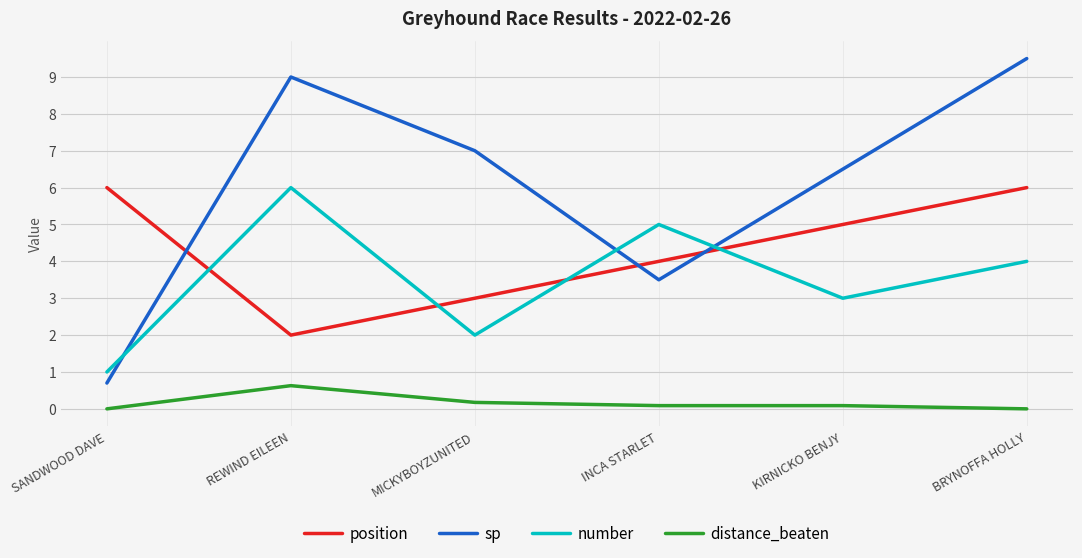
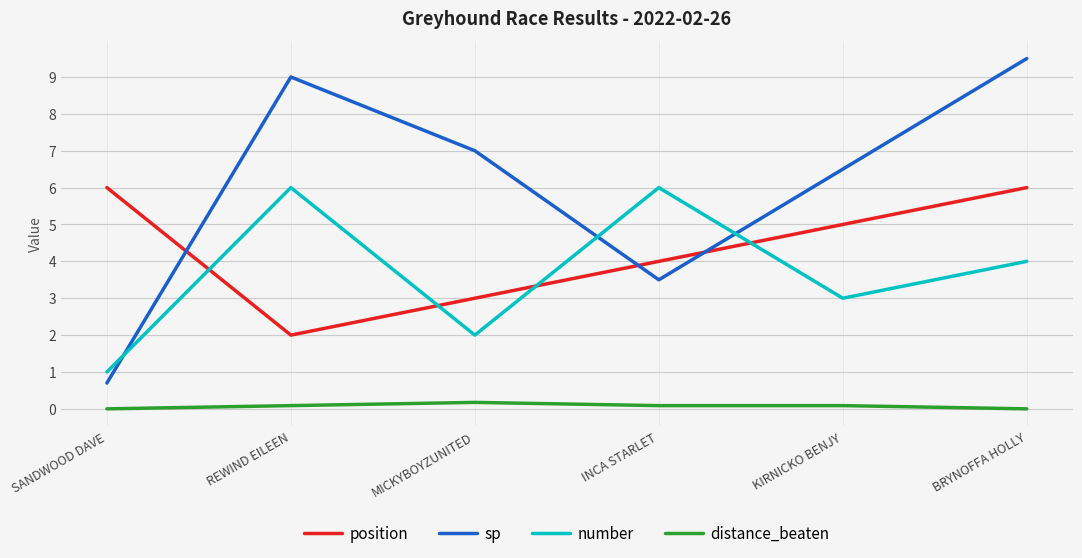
distance_beaten, REWIND EILEEN: 0.6 -> 0.1
number, INCA STARLET: 5 -> 6
